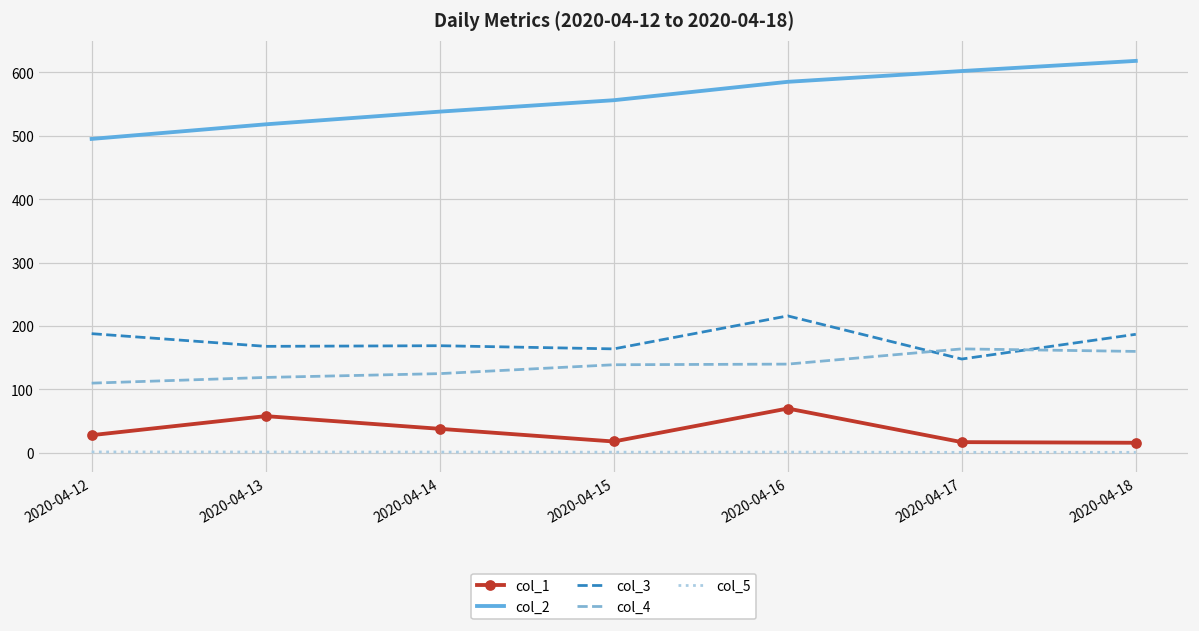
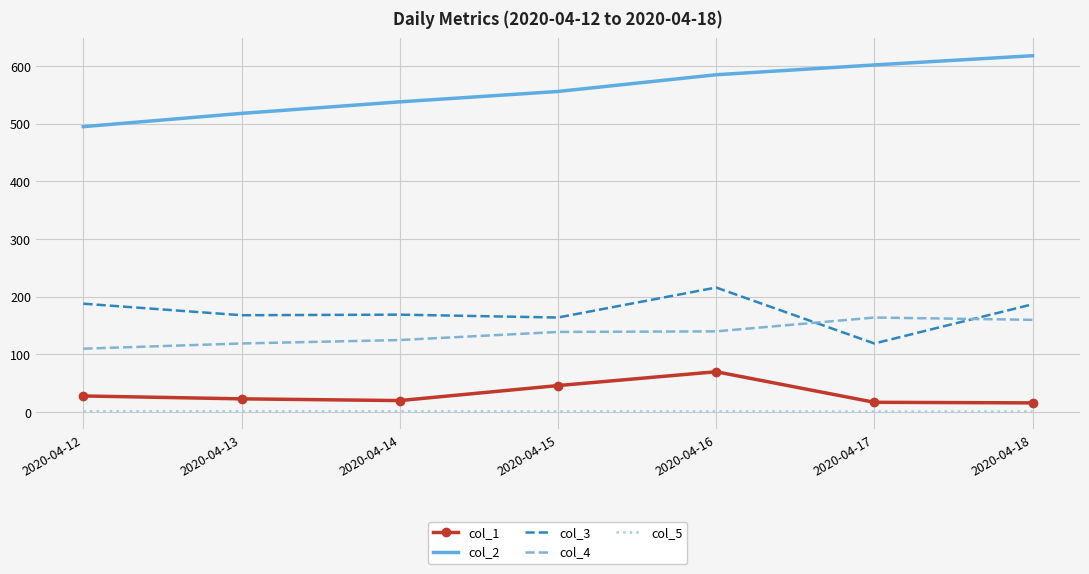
col_1, 2020-04-13: 60 -> 20
col_1, 2020-04-14: 40 -> 20
col_1, 2020-04-15: 20 -> 50
col_3, 2020-04-17: 150 -> 120
